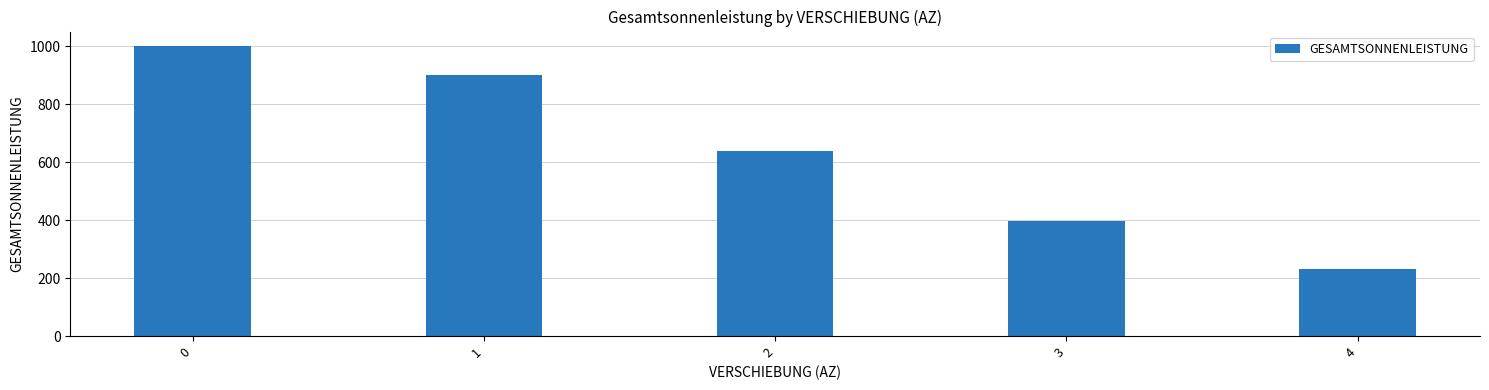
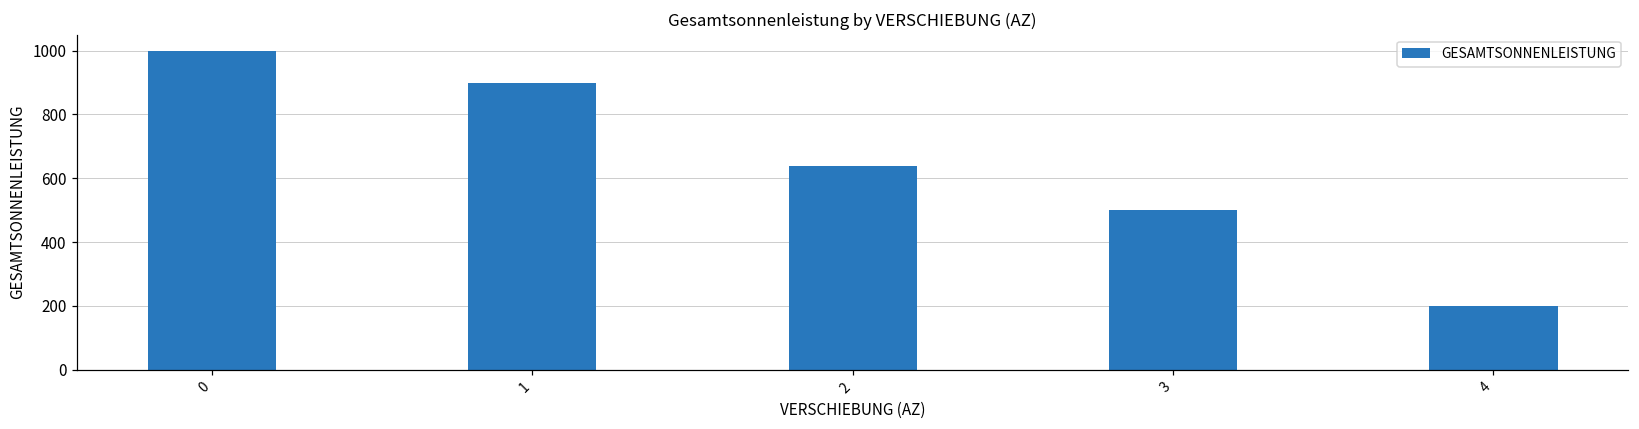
3: 400 -> 500
4: 230 -> 200
